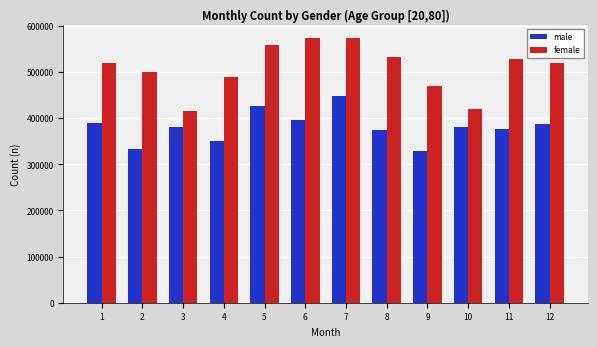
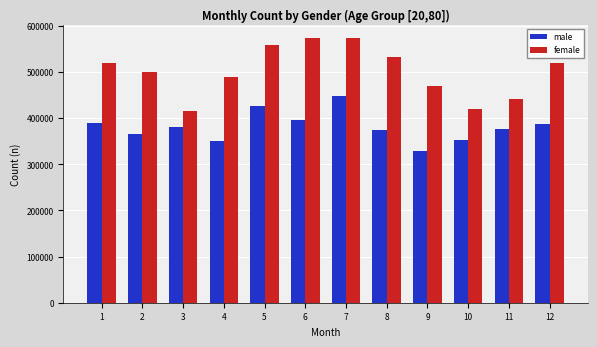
male, 2: 330000 -> 360000
male, 10: 380000 -> 350000
female, 11: 530000 -> 440000
